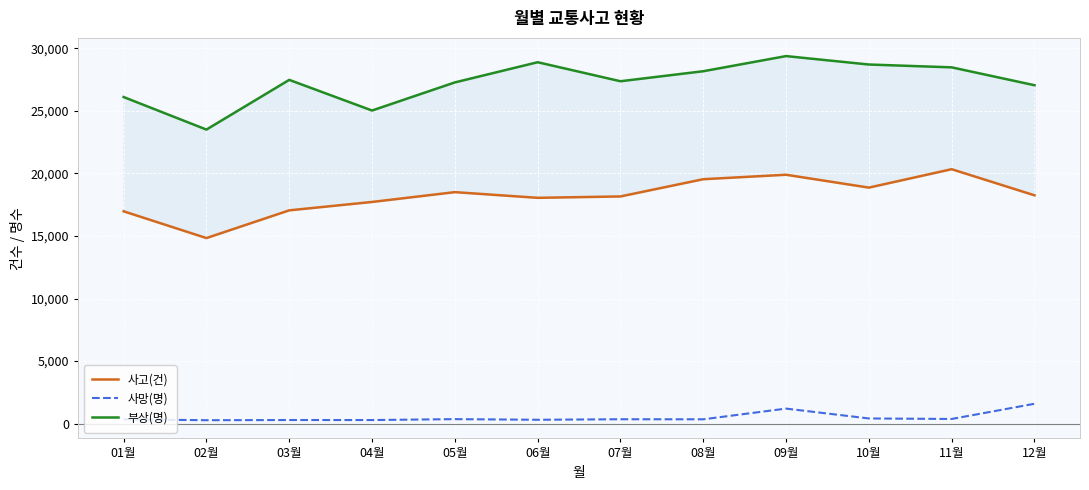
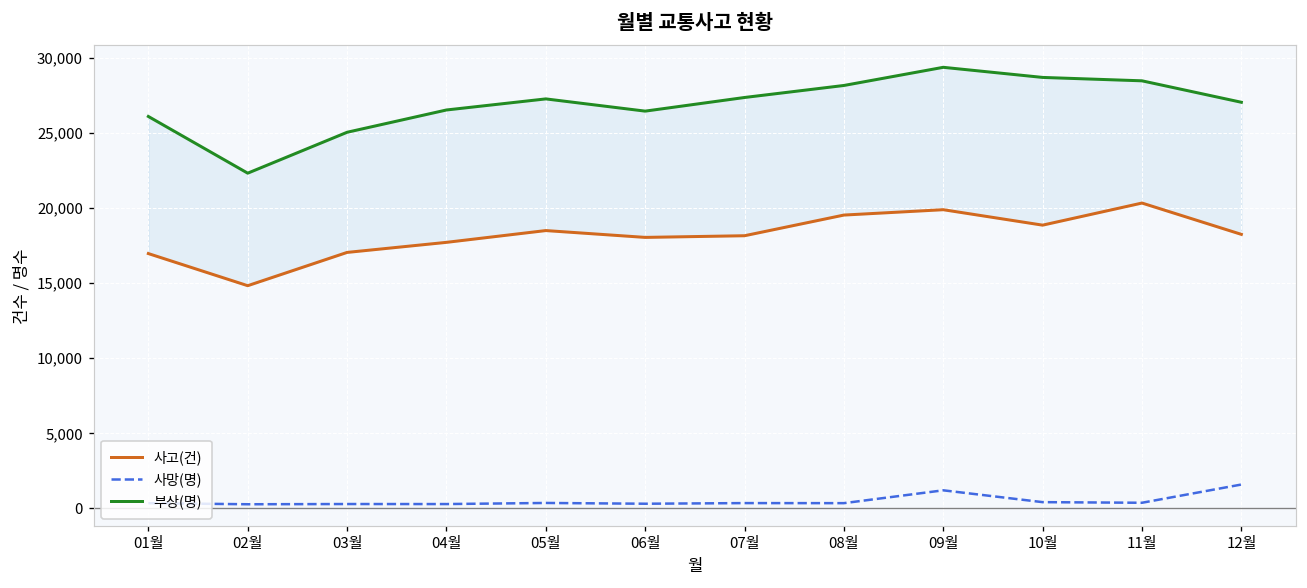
부상(명), 02월: 23,500 -> 22,300
부상(명), 03월: 27,500 -> 25,000
부상(명), 04월: 25,000 -> 26,500
부상(명), 06월: 28,900 -> 26,500
